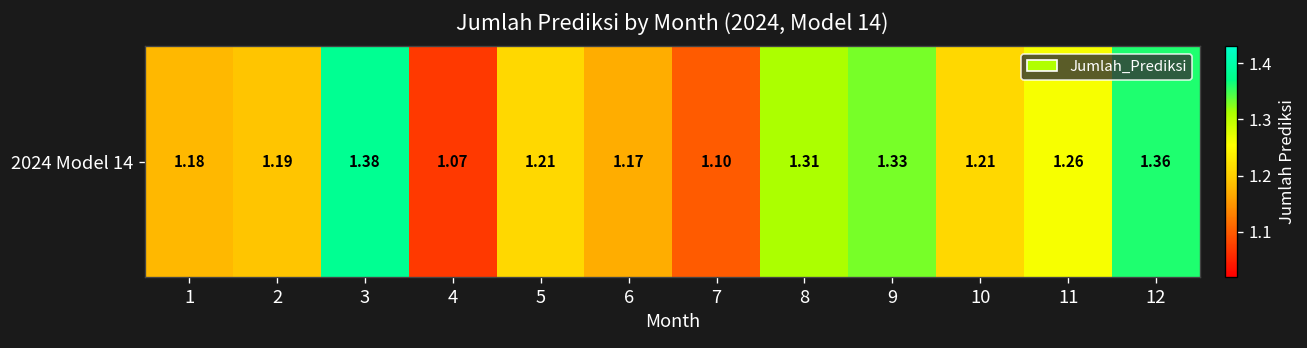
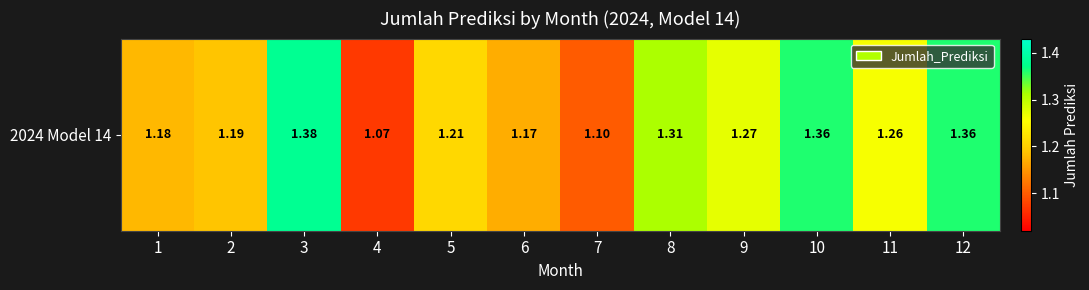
2024 Model 14, 9: 1.33 -> 1.27
2024 Model 14, 10: 1.21 -> 1.36
